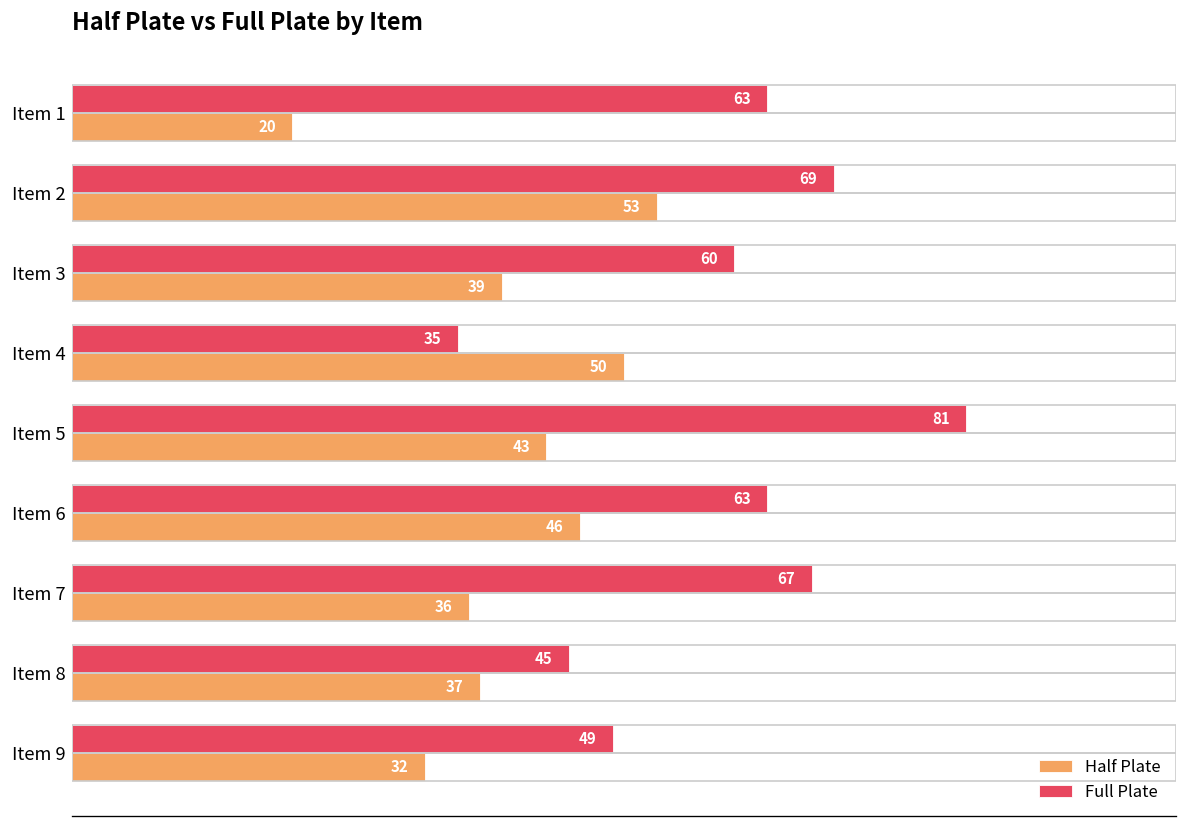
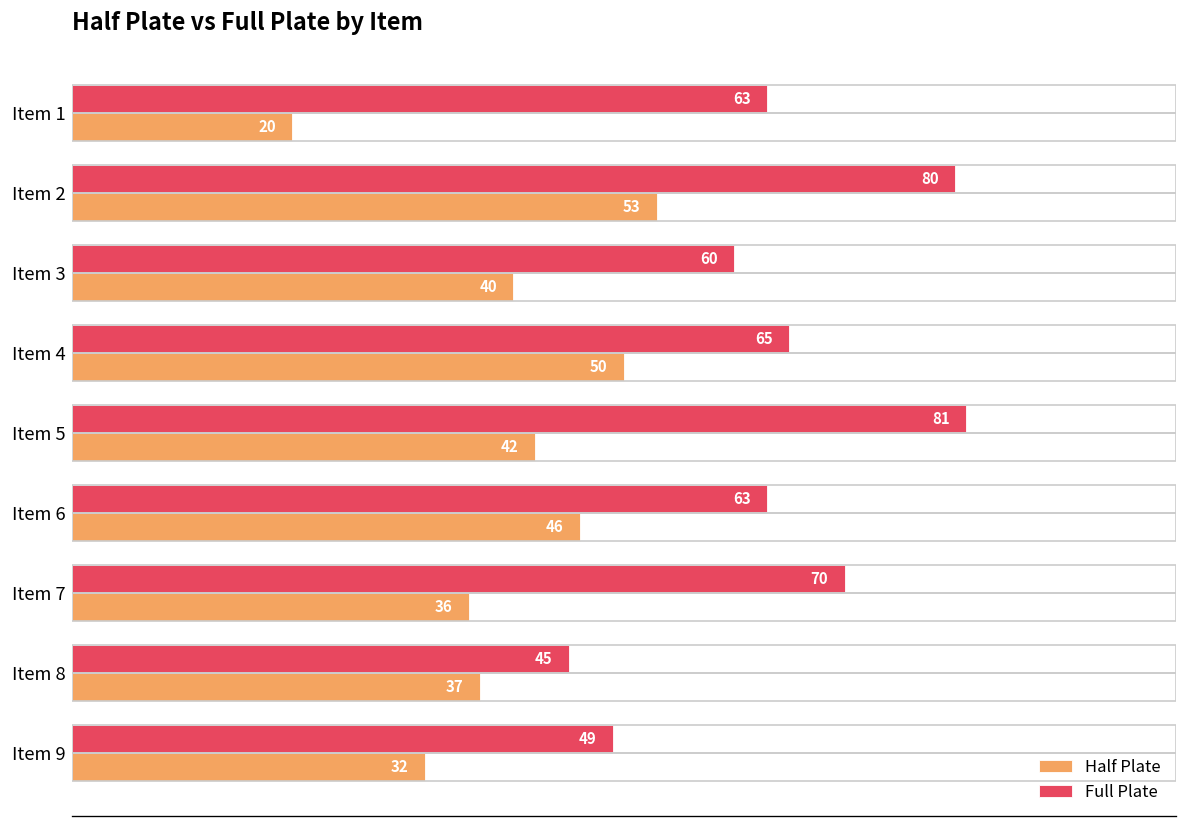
Full Plate, Item 2: 69 -> 80
Half Plate, Item 3: 39 -> 40
Full Plate, Item 4: 35 -> 65
Half Plate, Item 5: 43 -> 42
Full Plate, Item 7: 67 -> 70
